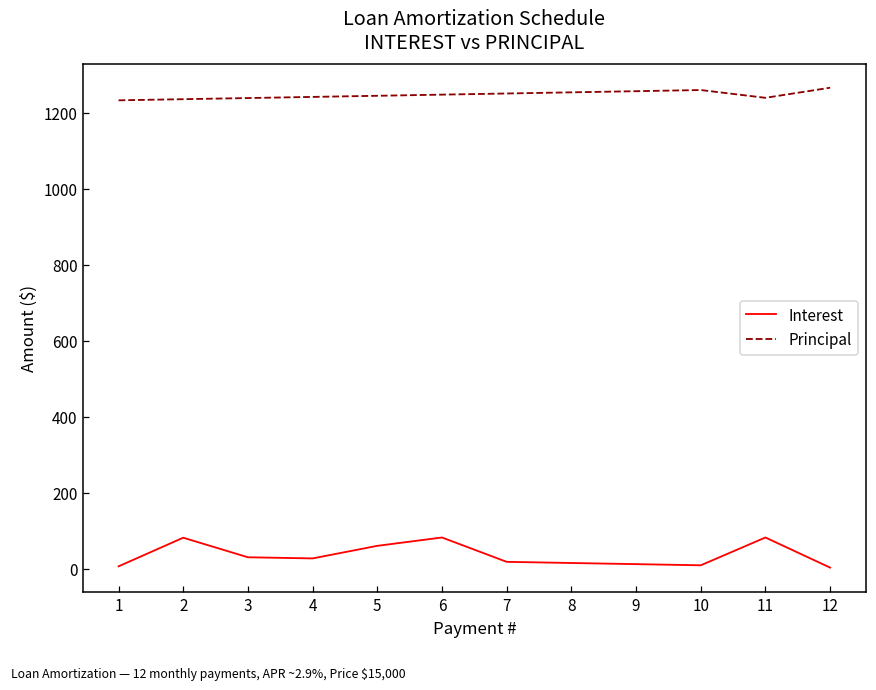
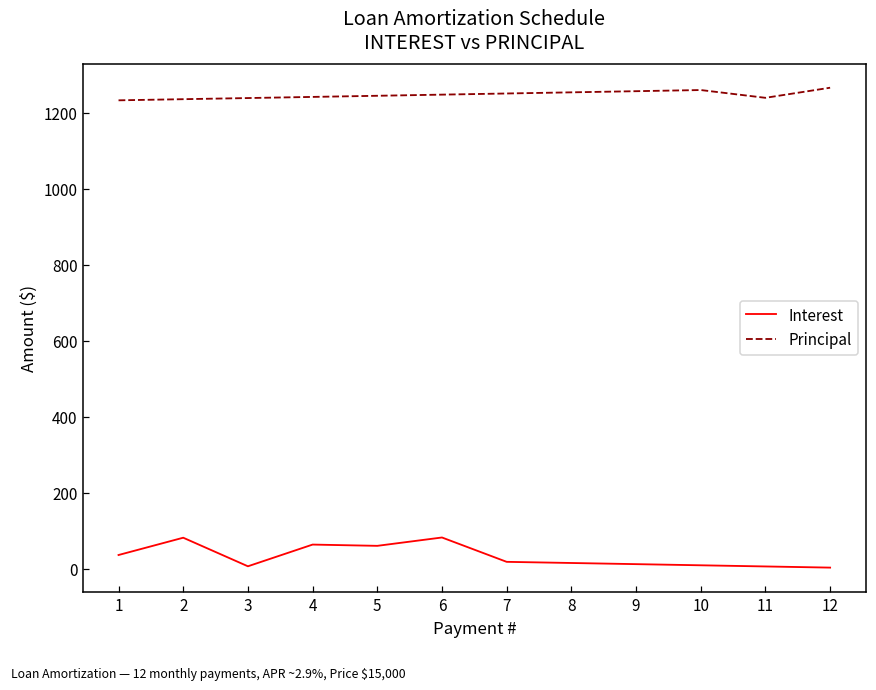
Interest, 1: 10 -> 40
Interest, 3: 30 -> 10
Interest, 4: 30 -> 60
Interest, 11: 80 -> 10
